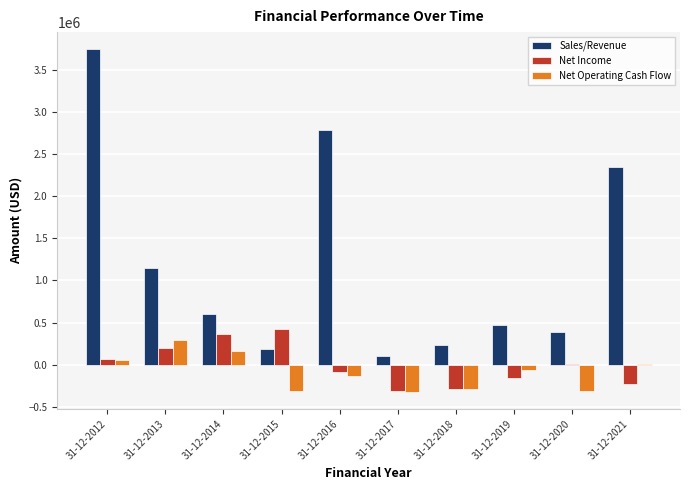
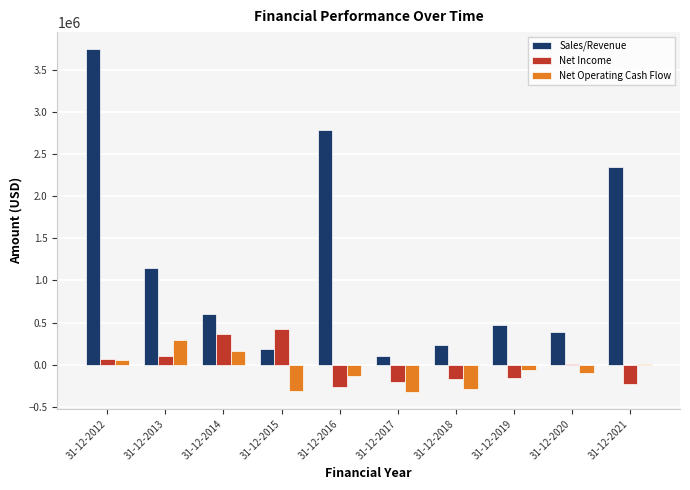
Net Income, 31-12-2013: 200000 -> 100000
Net Income, 31-12-2016: -100000 -> -300000
Net Income, 31-12-2017: -300000 -> -200000
Net Income, 31-12-2018: -300000 -> -200000
Net Operating Cash Flow, 31-12-2020: -300000 -> -100000
